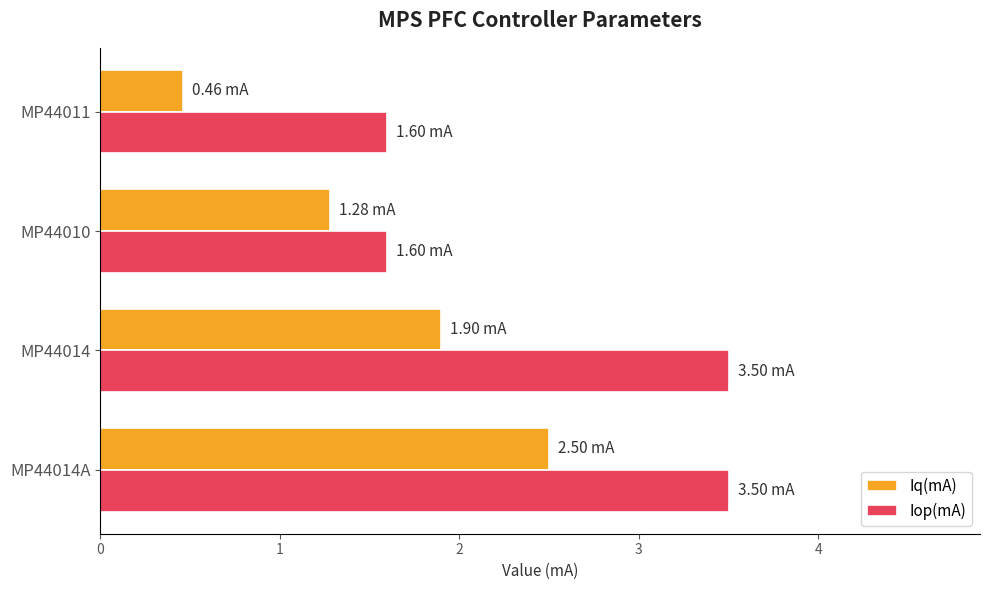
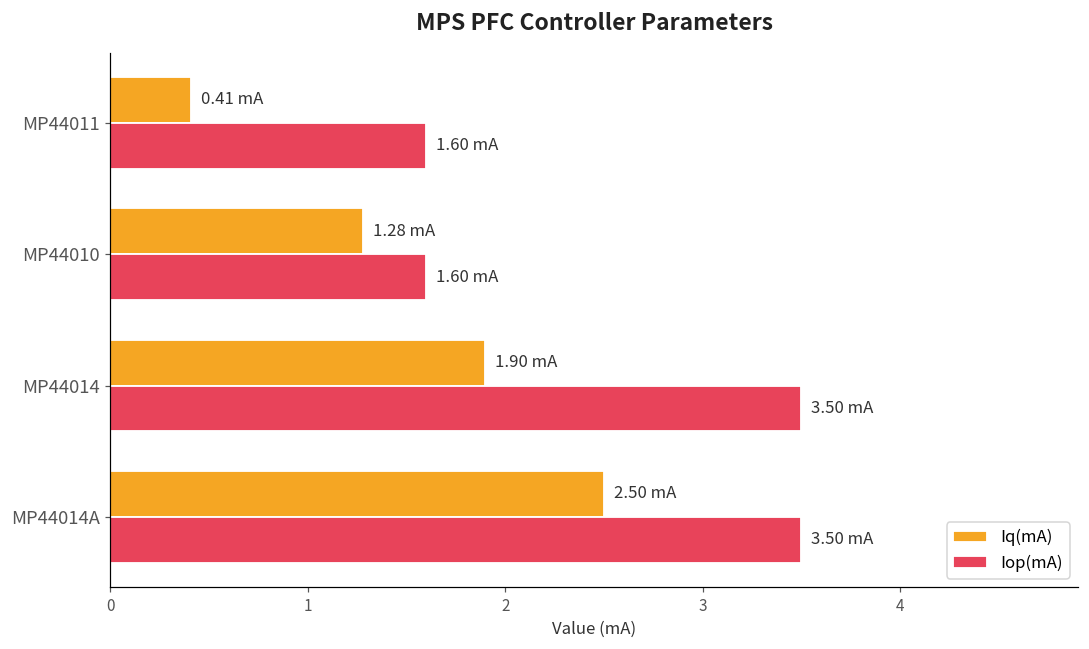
Iq(mA), MP44011: 0.46 -> 0.41
